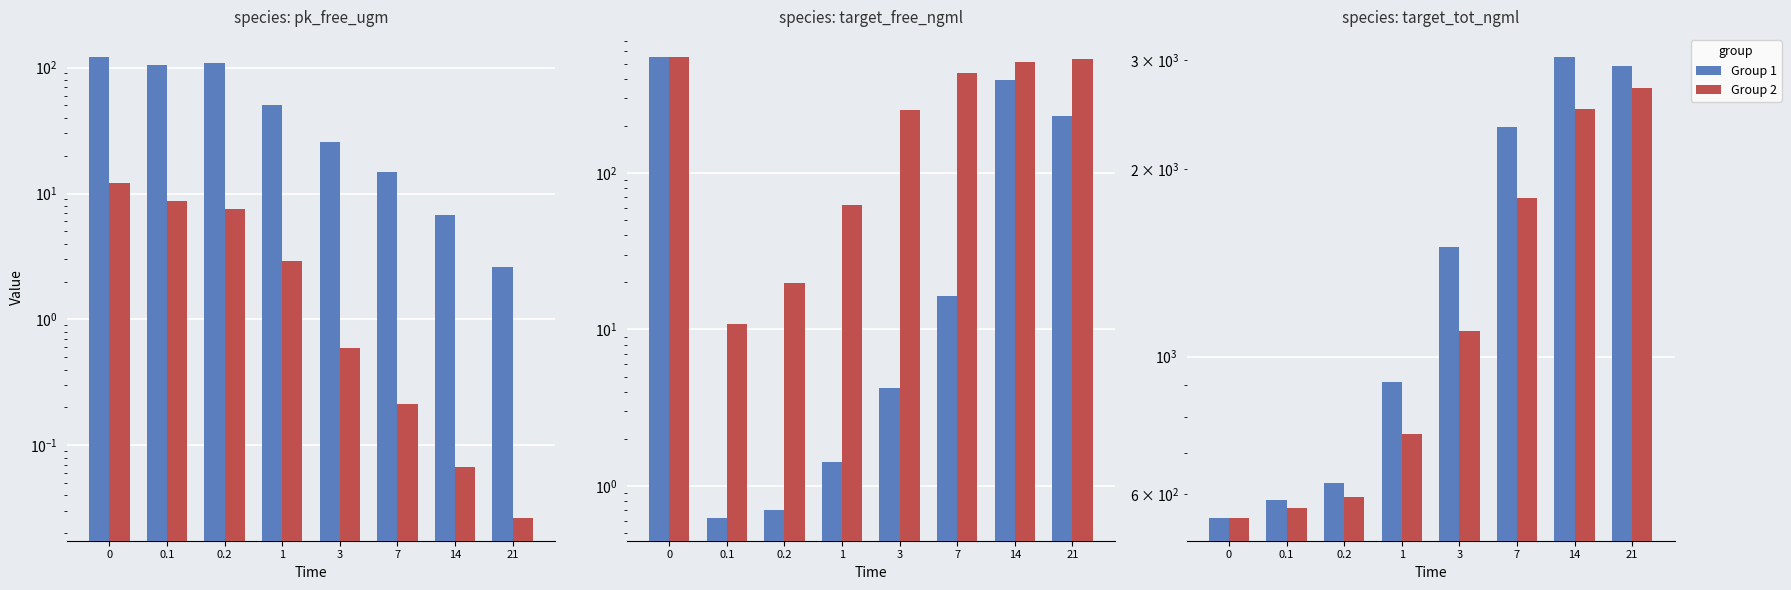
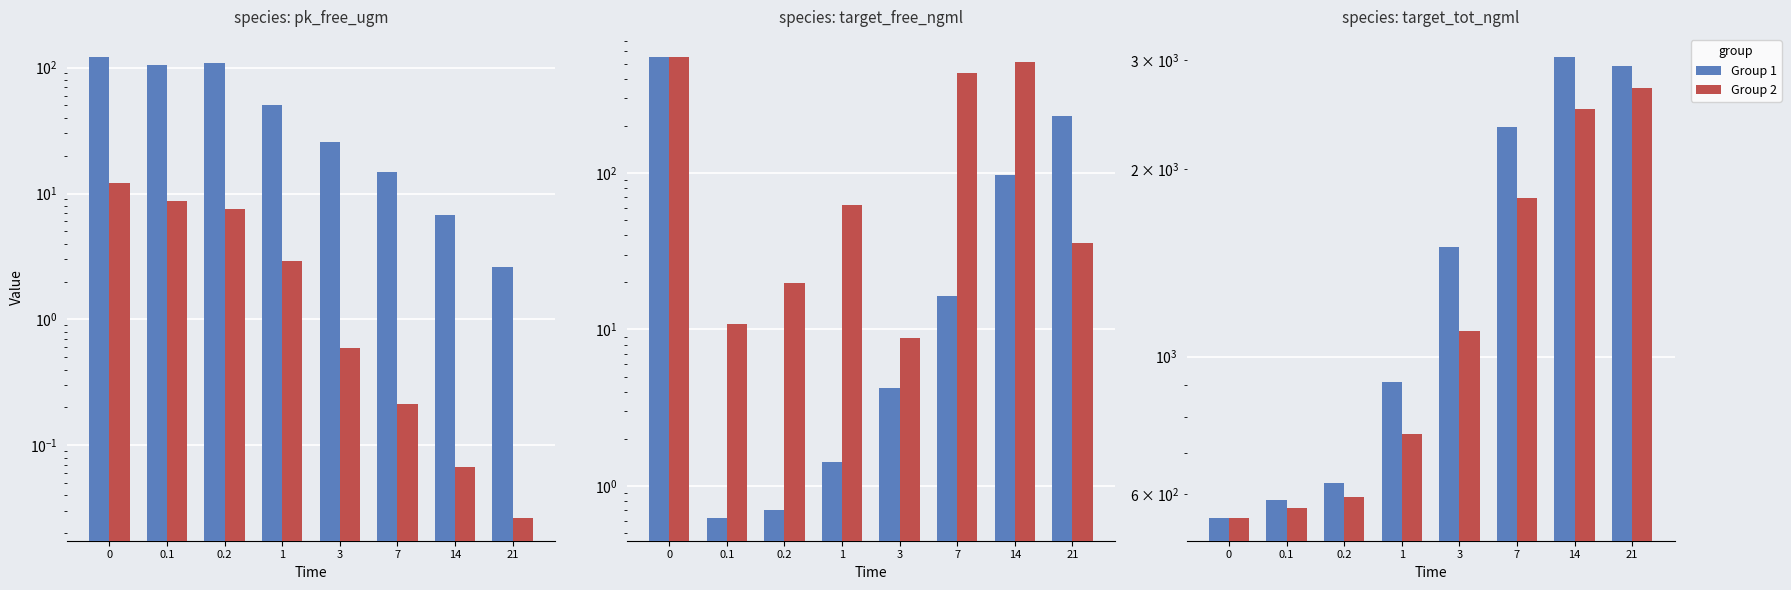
species: target_free_ngml, Group 2, 3: 250 -> 9
species: target_free_ngml, Group 1, 14: 390 -> 100
species: target_free_ngml, Group 2, 21: 540 -> 36
